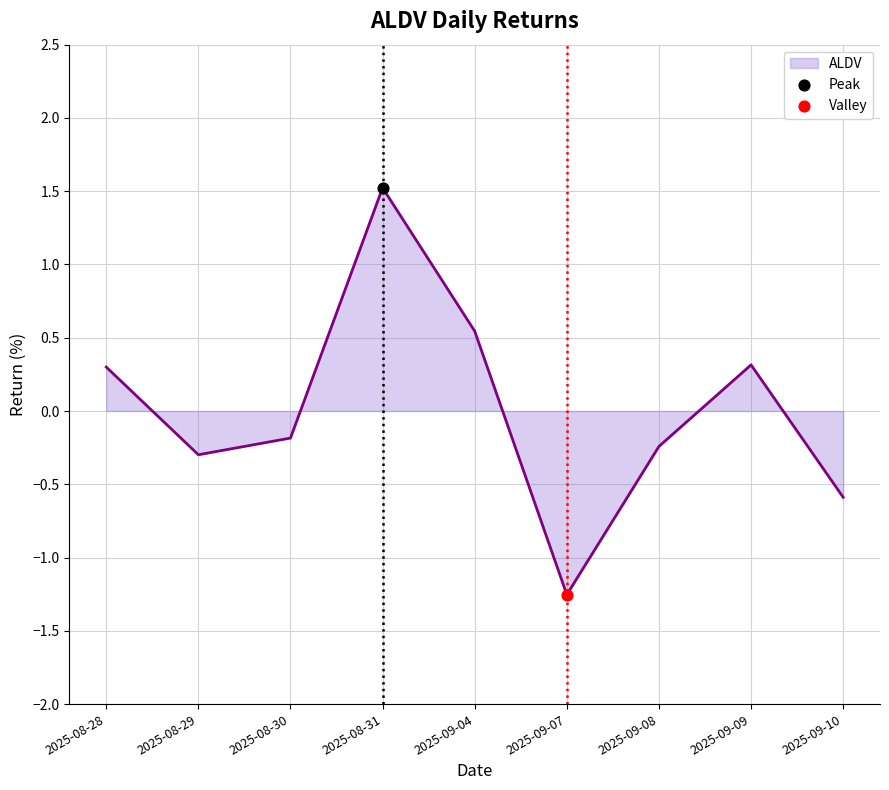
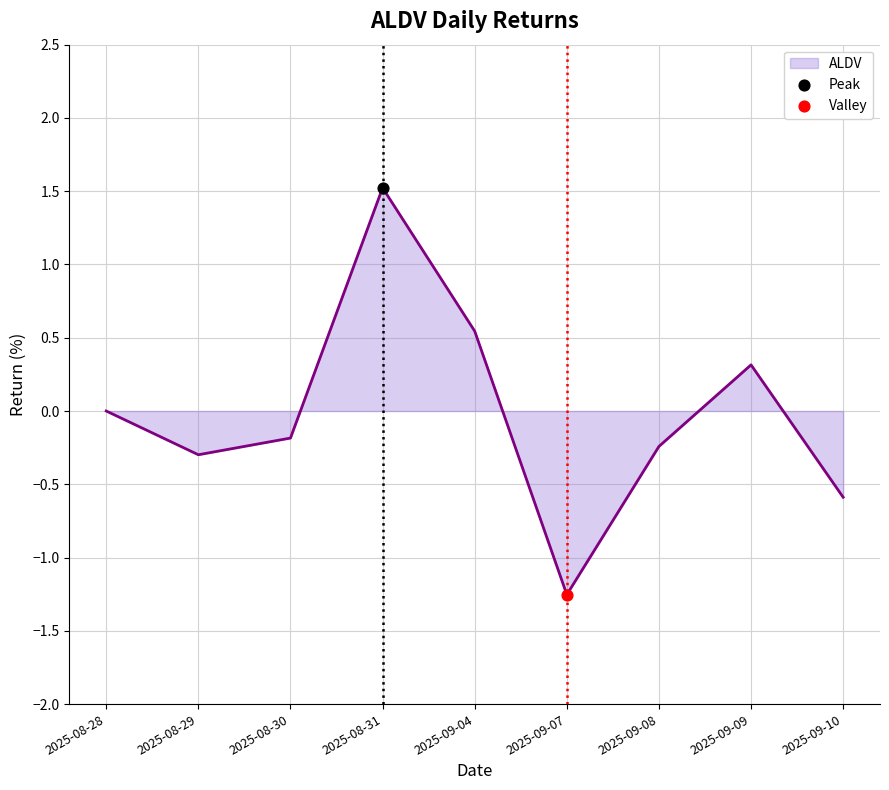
ALDV, 2025-08-28: 0.3 -> 0.0
